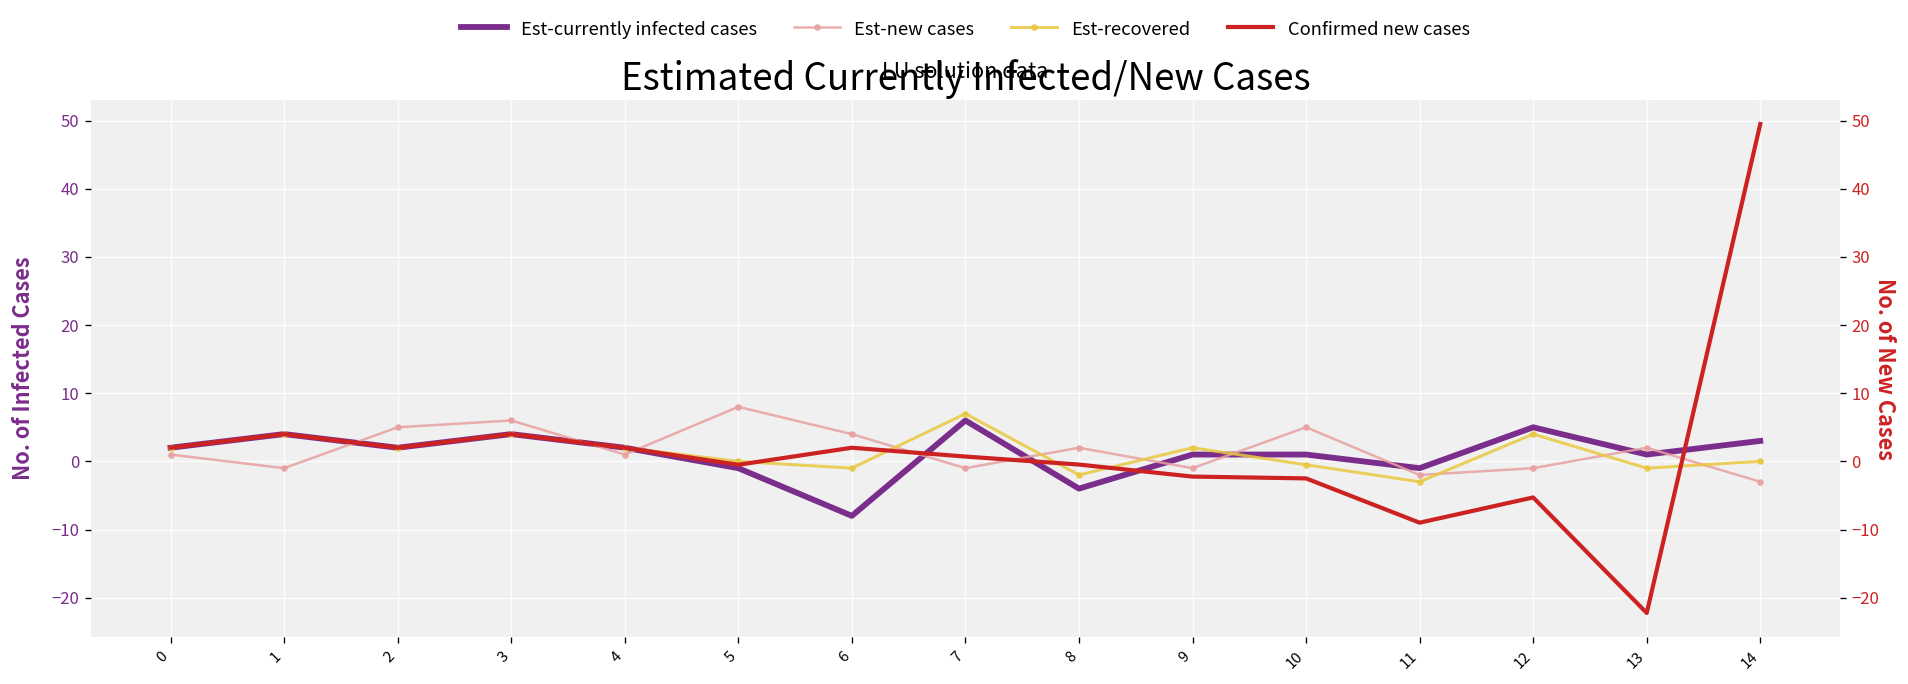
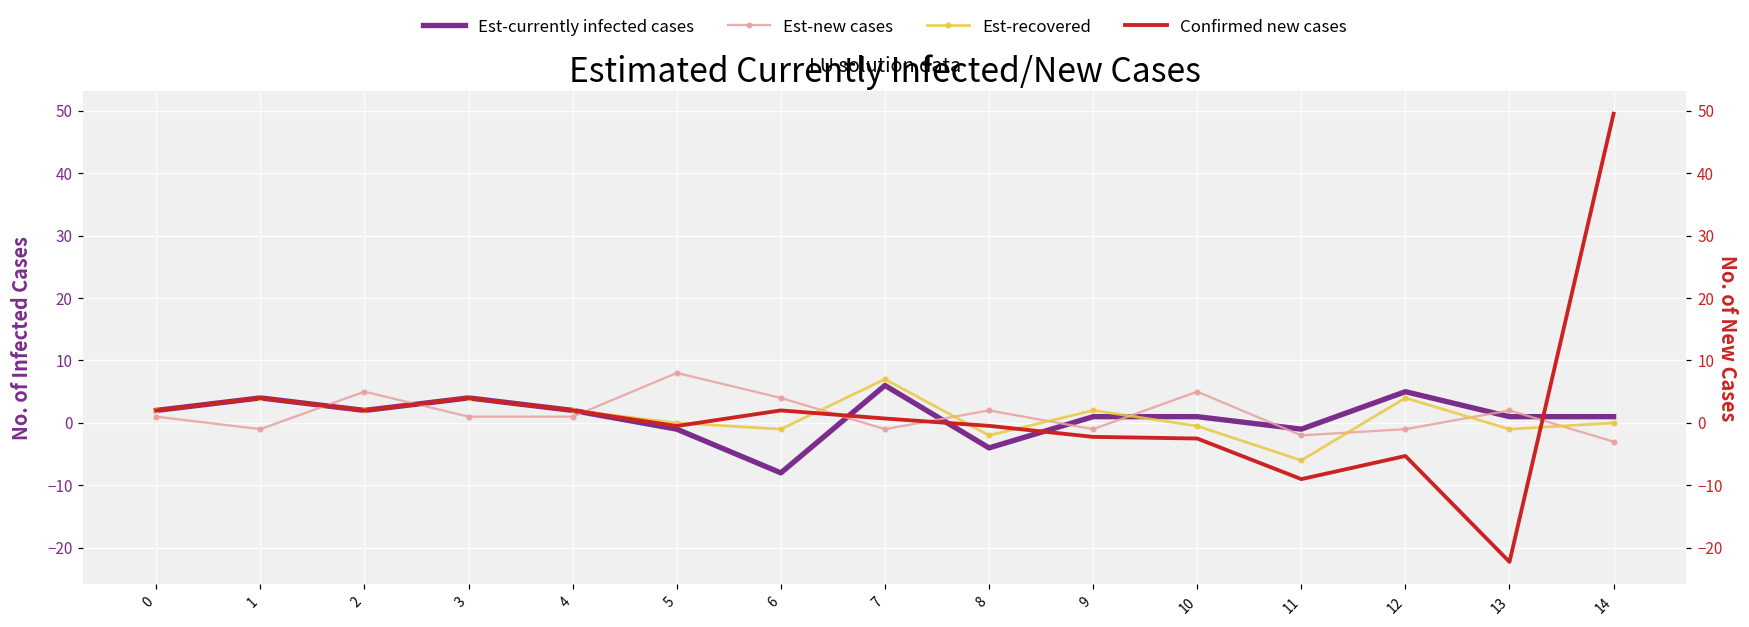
Est-new cases, 3: 6 -> 1
Est-recovered, 11: -3 -> -6
Est-currently infected cases, 14: 3 -> 1
